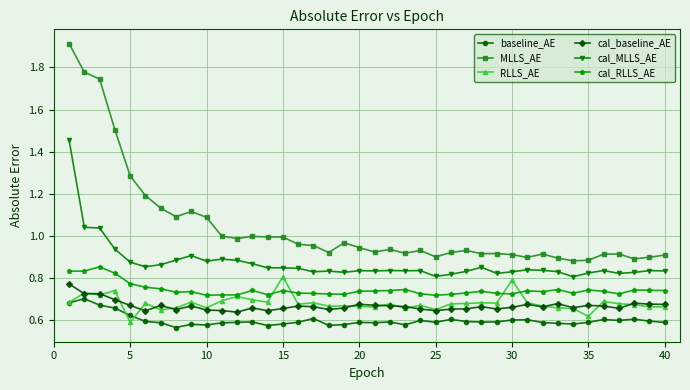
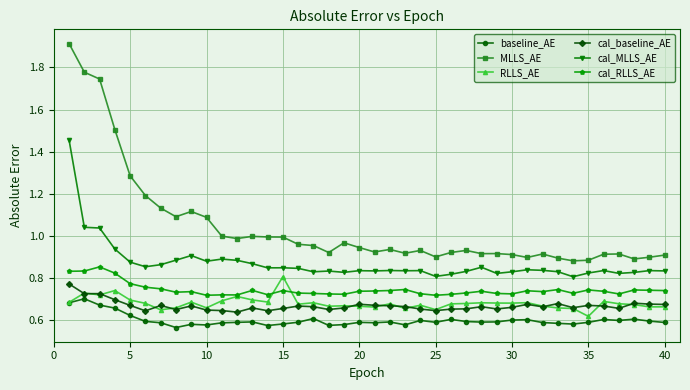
RLLS_AE, 5: 0.59 -> 0.70
RLLS_AE, 30: 0.79 -> 0.68
